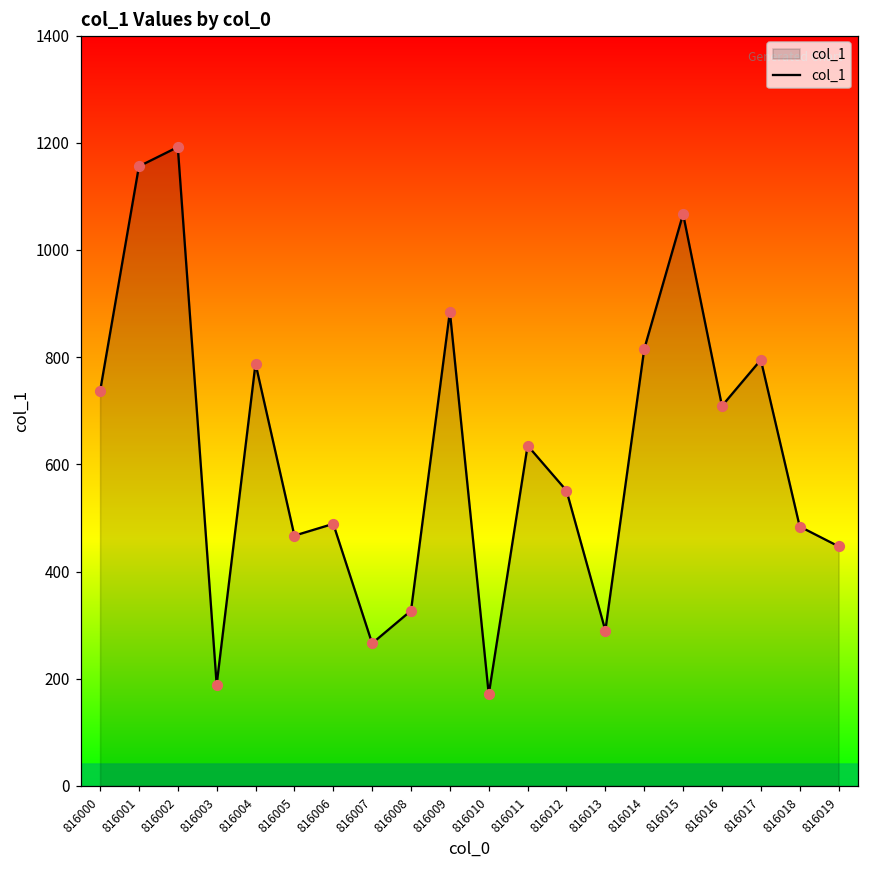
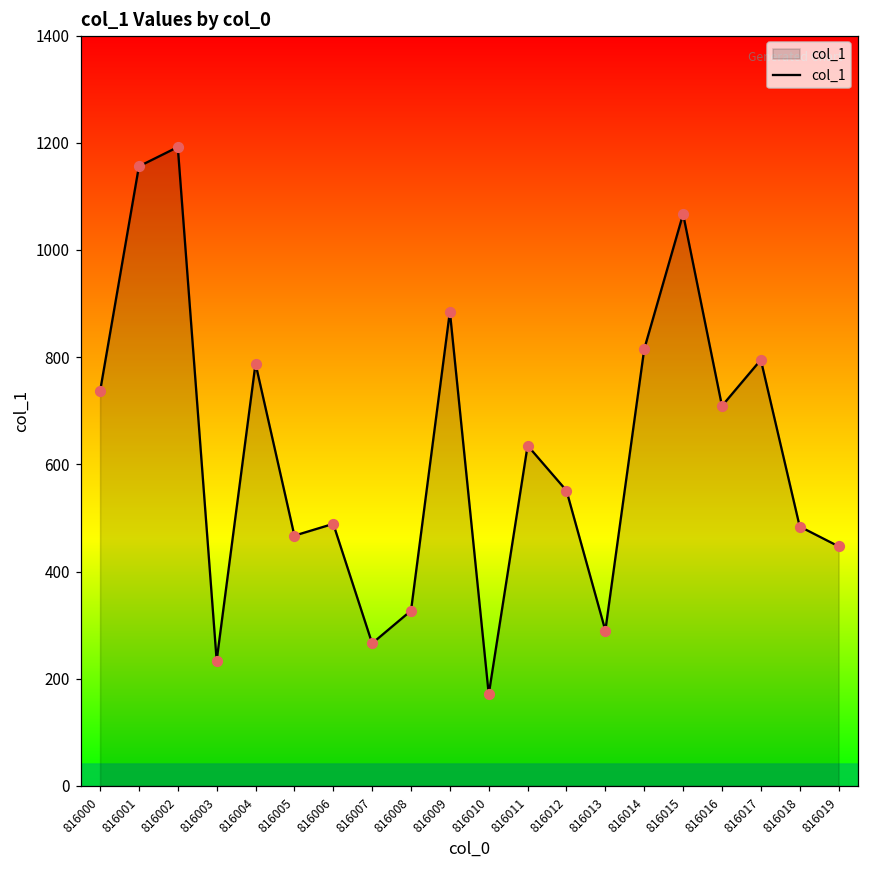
816003: 190 -> 230
